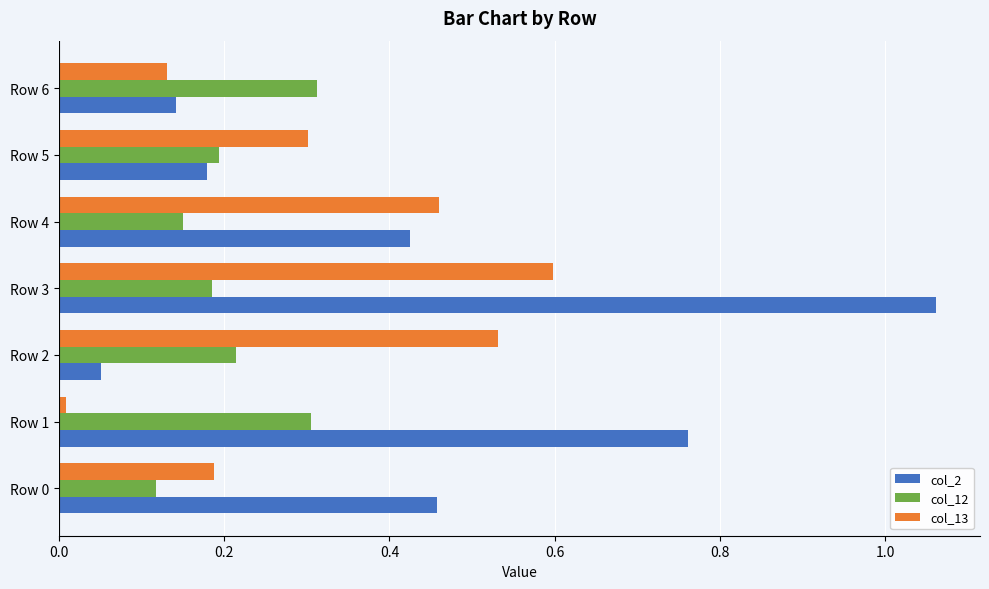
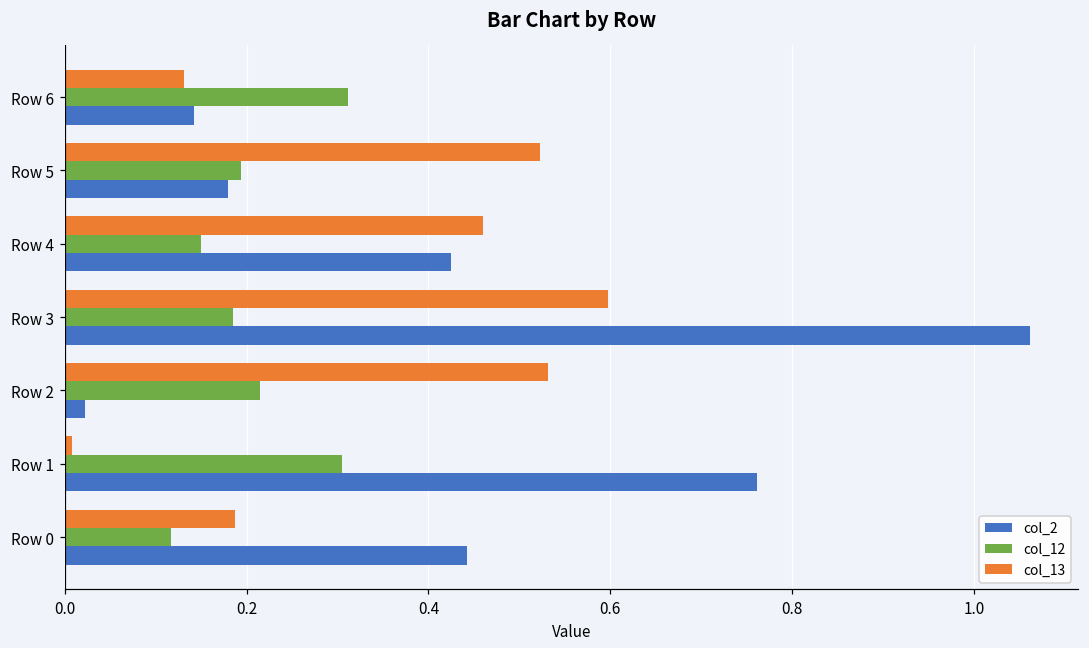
col_13, Row 5: 0.30 -> 0.52
col_2, Row 2: 0.05 -> 0.02
col_2, Row 0: 0.46 -> 0.44
